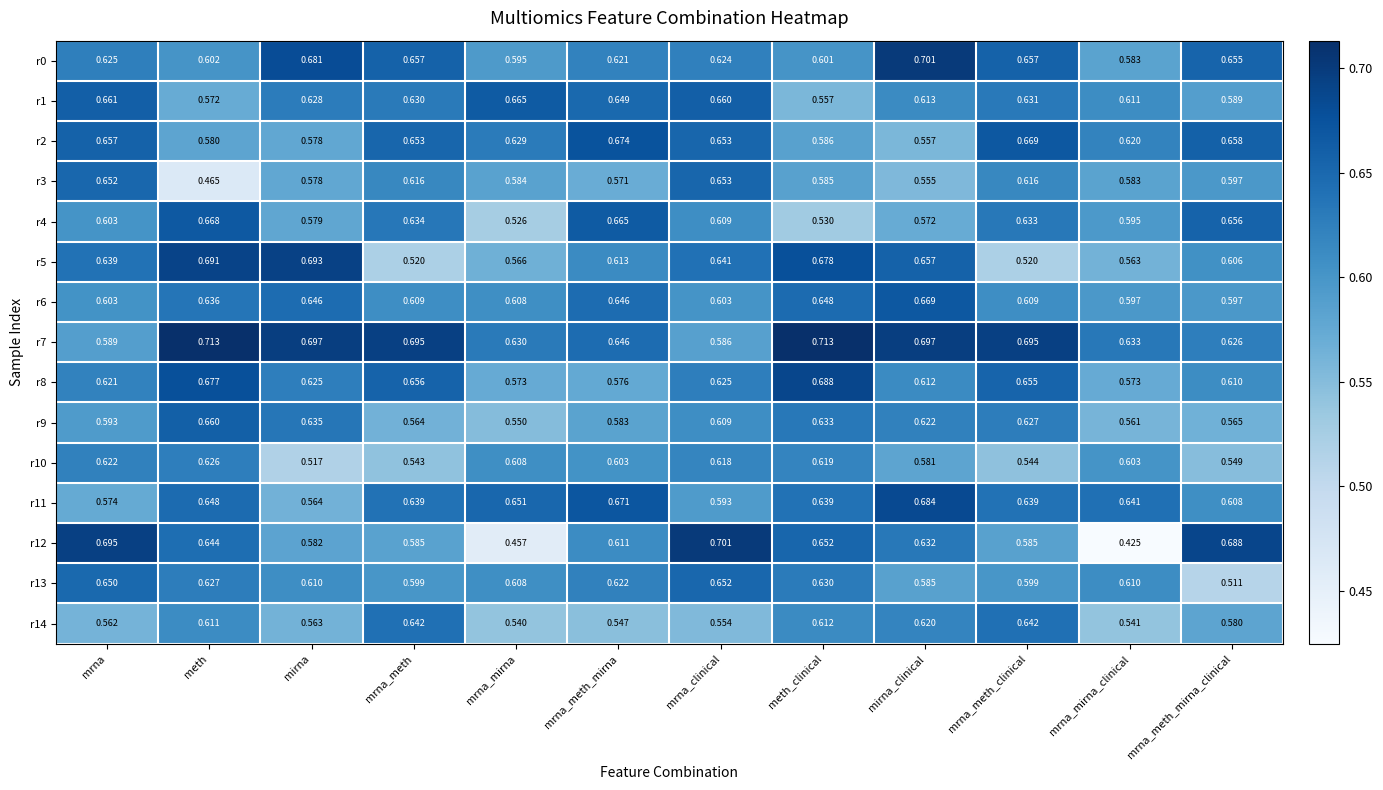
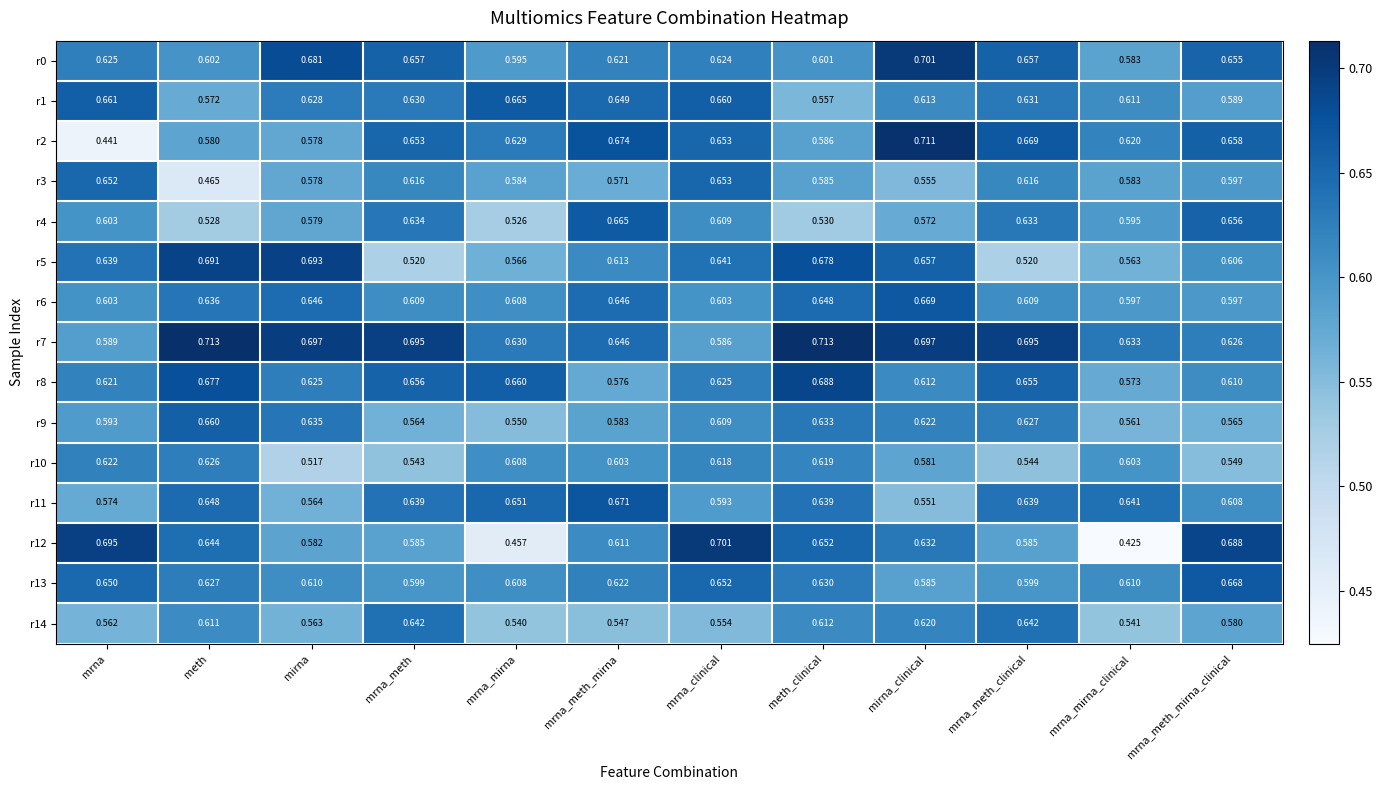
r2, mrna: 0.657 -> 0.441
r2, mirna_clinical: 0.557 -> 0.711
r4, meth: 0.668 -> 0.528
r8, mrna_mirna: 0.573 -> 0.660
r11, mirna_clinical: 0.684 -> 0.551
r13, mrna_meth_mirna_clinical: 0.511 -> 0.668
